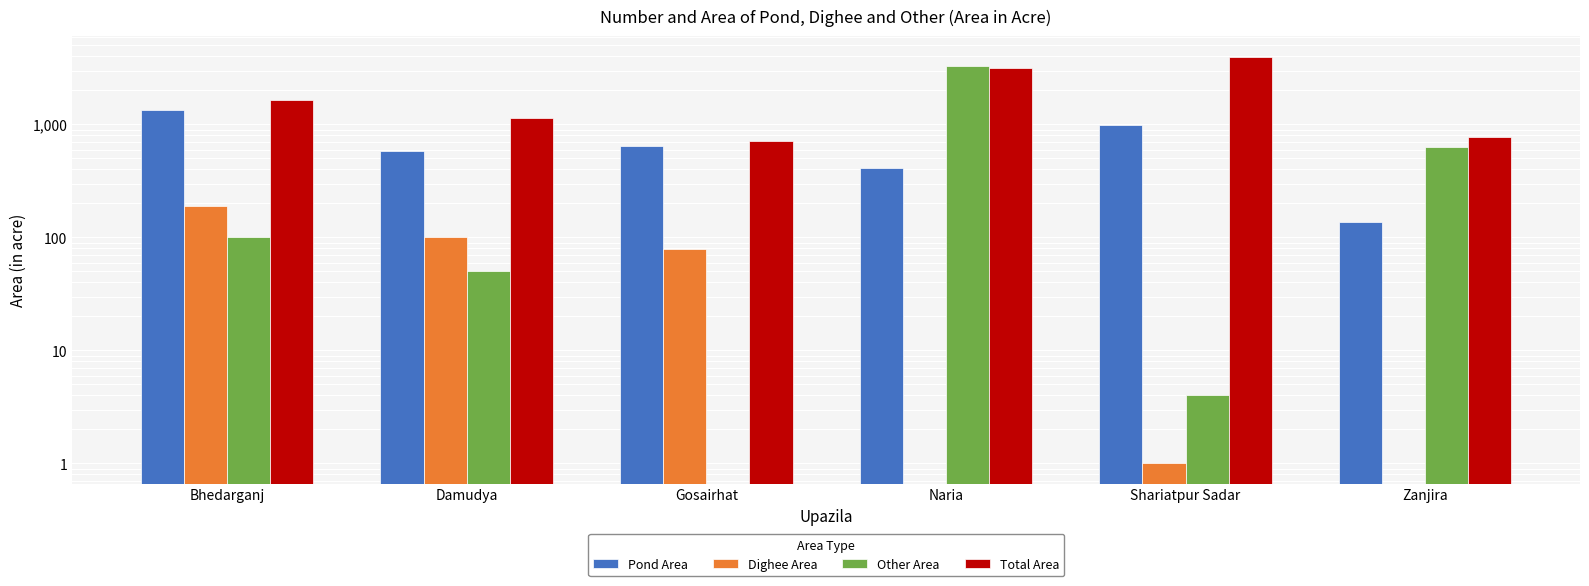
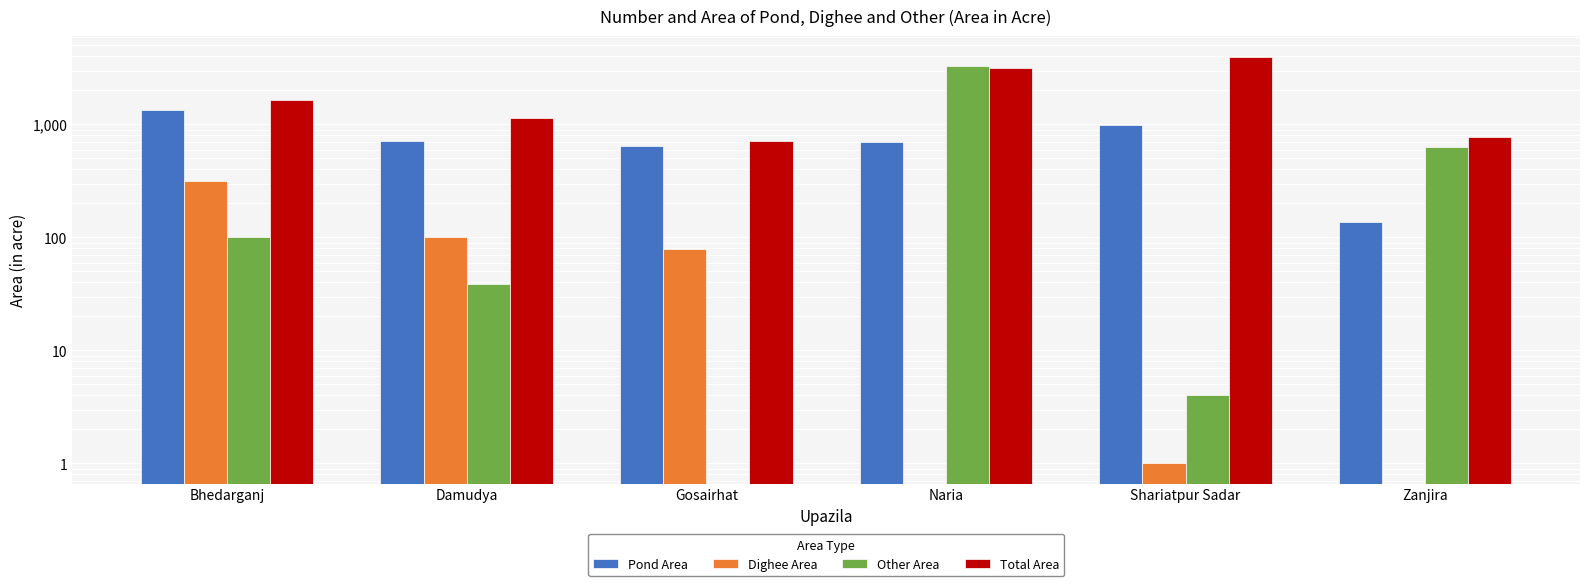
Dighee Area, Bhedarganj: 190 -> 310
Pond Area, Damudya: 600 -> 700
Other Area, Damudya: 50 -> 39
Pond Area, Naria: 410 -> 700
